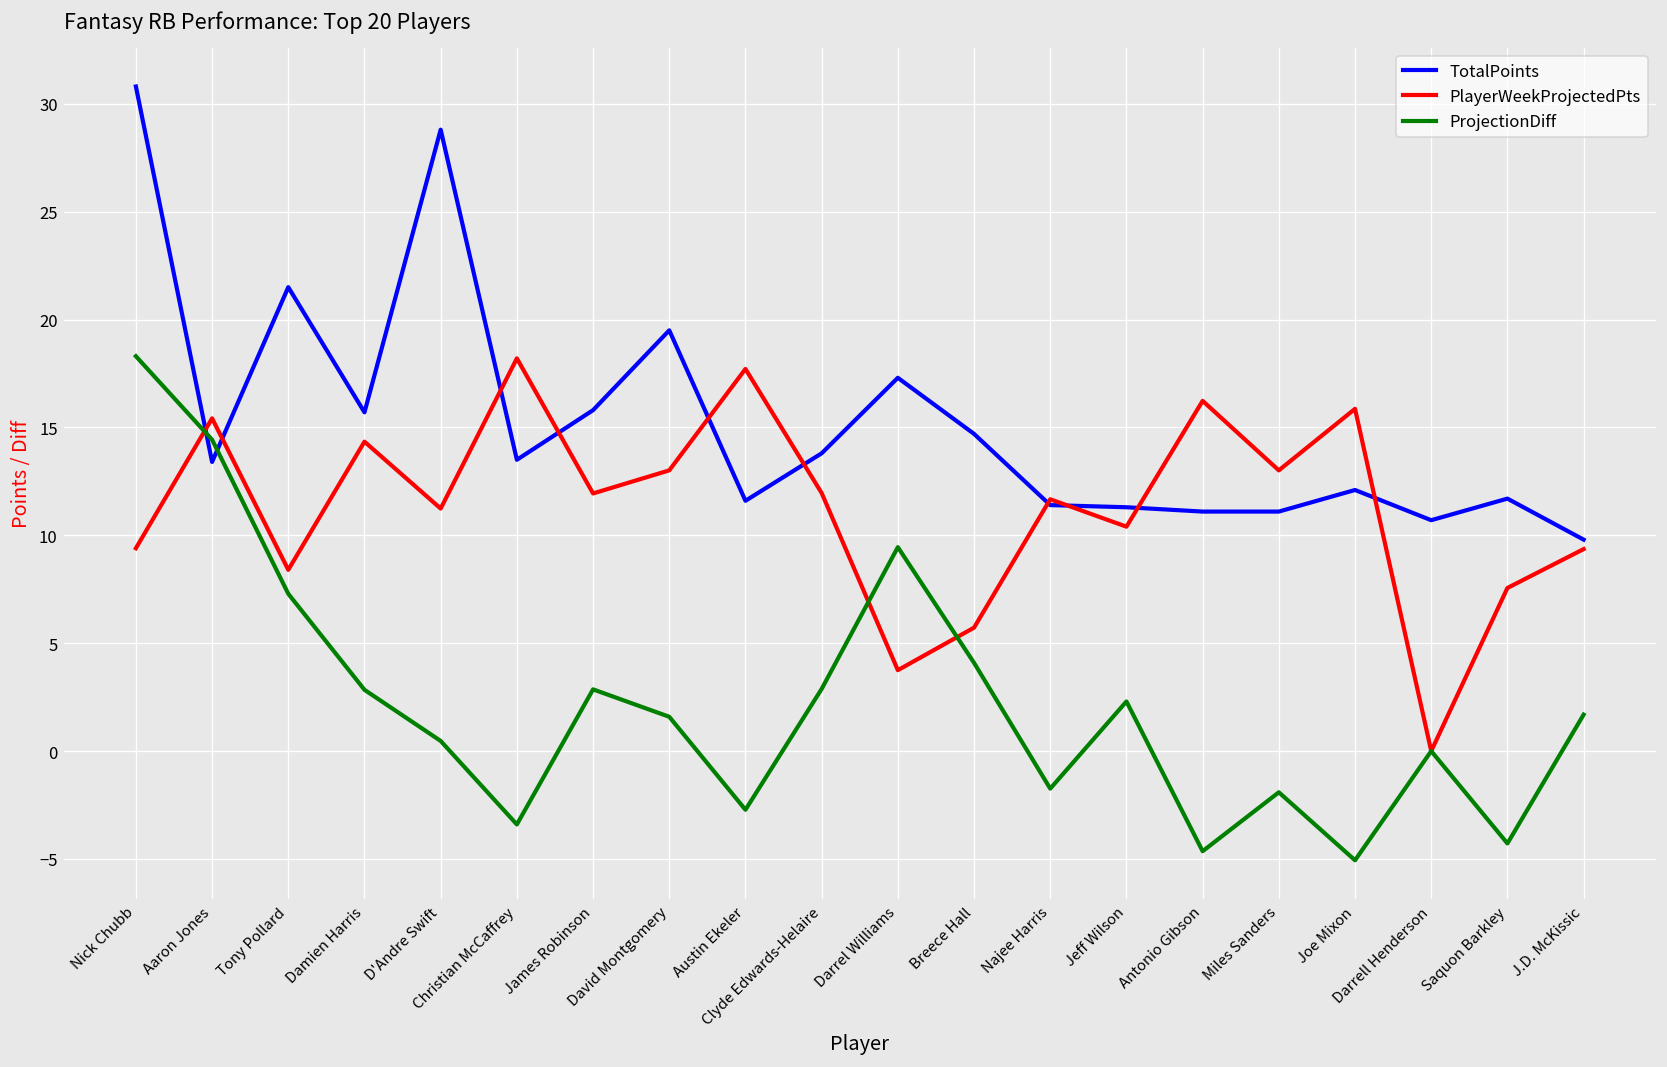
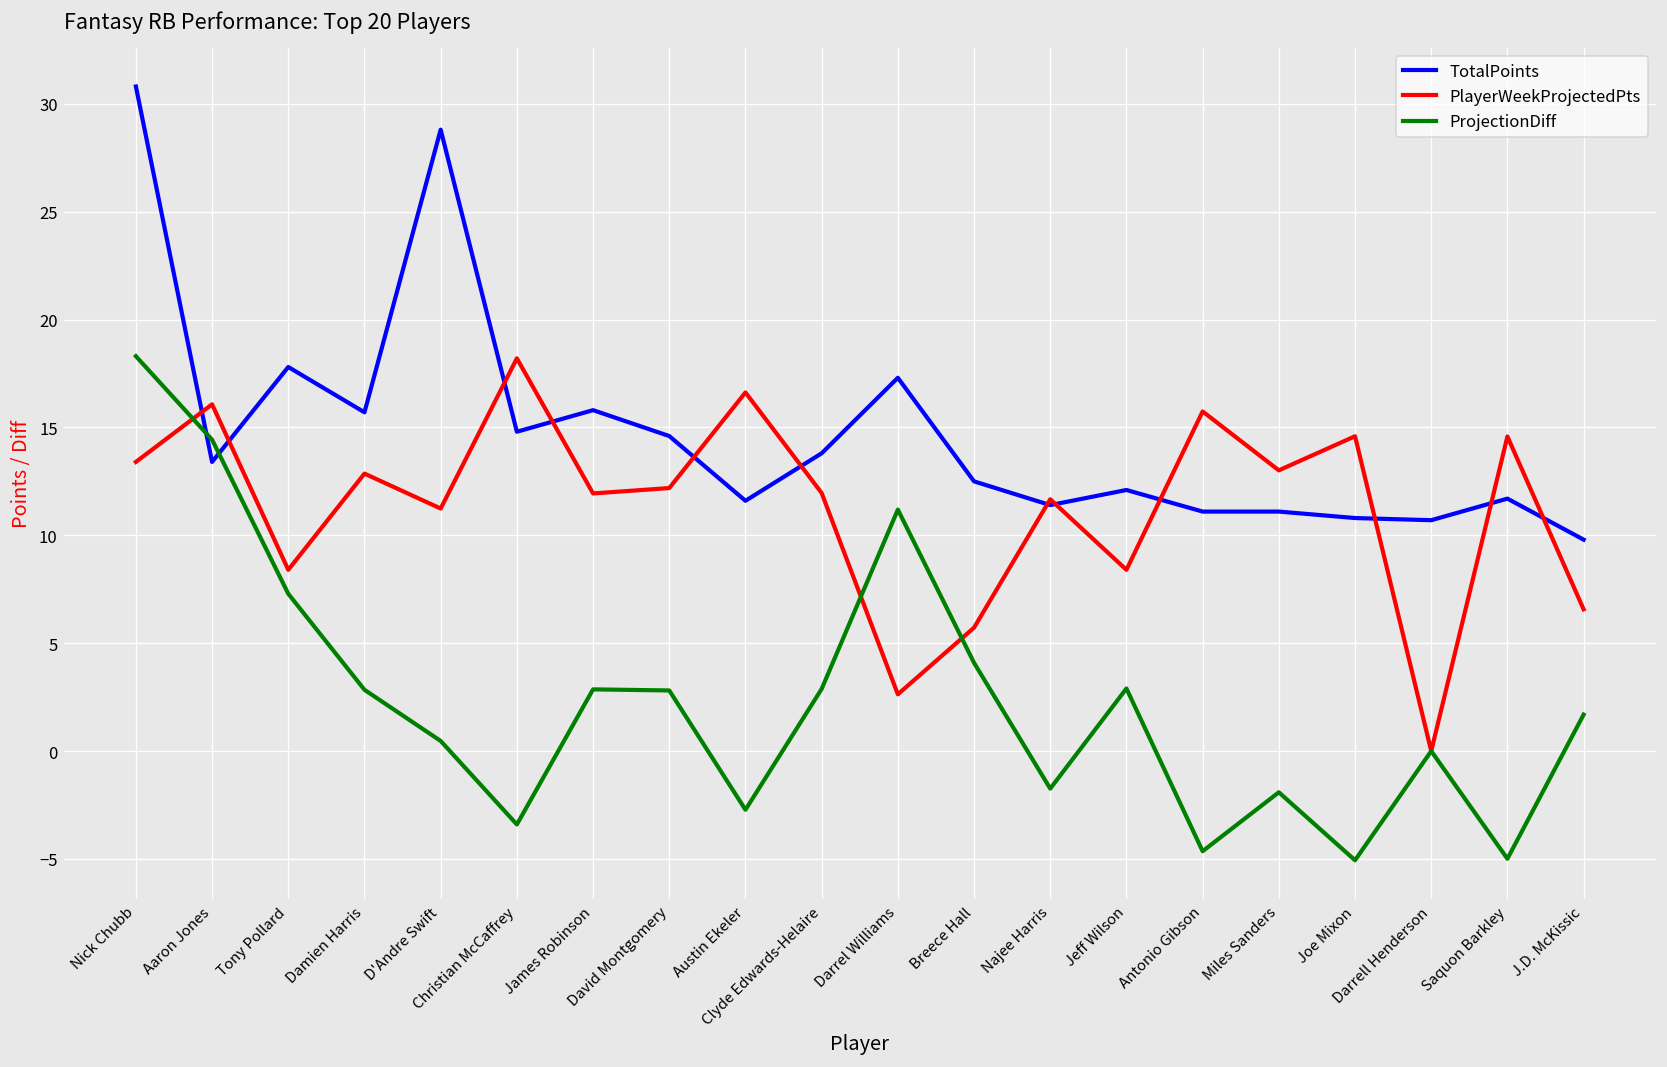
PlayerWeekProjectedPts, Nick Chubb: 9.4 -> 13.4
PlayerWeekProjectedPts, Aaron Jones: 15.4 -> 16.1
TotalPoints, Tony Pollard: 21.5 -> 17.8
PlayerWeekProjectedPts, Damien Harris: 14.3 -> 12.9
TotalPoints, Christian McCaffrey: 13.5 -> 14.8
TotalPoints, David Montgomery: 19.5 -> 14.6
PlayerWeekProjectedPts, David Montgomery: 13.0 -> 12.2
ProjectionDiff, David Montgomery: 1.6 -> 2.8
PlayerWeekProjectedPts, Austin Ekeler: 17.7 -> 16.6
PlayerWeekProjectedPts, Darrel Williams: 3.8 -> 2.6
ProjectionDiff, Darrel Williams: 9.5 -> 11.2
TotalPoints, Breece Hall: 14.7 -> 12.5
TotalPoints, Jeff Wilson: 11.3 -> 12.1
PlayerWeekProjectedPts, Jeff Wilson: 10.4 -> 8.4
ProjectionDiff, Jeff Wilson: 2.3 -> 2.9
PlayerWeekProjectedPts, Antonio Gibson: 16.2 -> 15.7
TotalPoints, Joe Mixon: 12.1 -> 10.8
PlayerWeekProjectedPts, Joe Mixon: 15.9 -> 14.6
PlayerWeekProjectedPts, Saquon Barkley: 7.6 -> 14.6
ProjectionDiff, Saquon Barkley: -4.3 -> -5.0
PlayerWeekProjectedPts, J.D. McKissic: 9.4 -> 6.6
